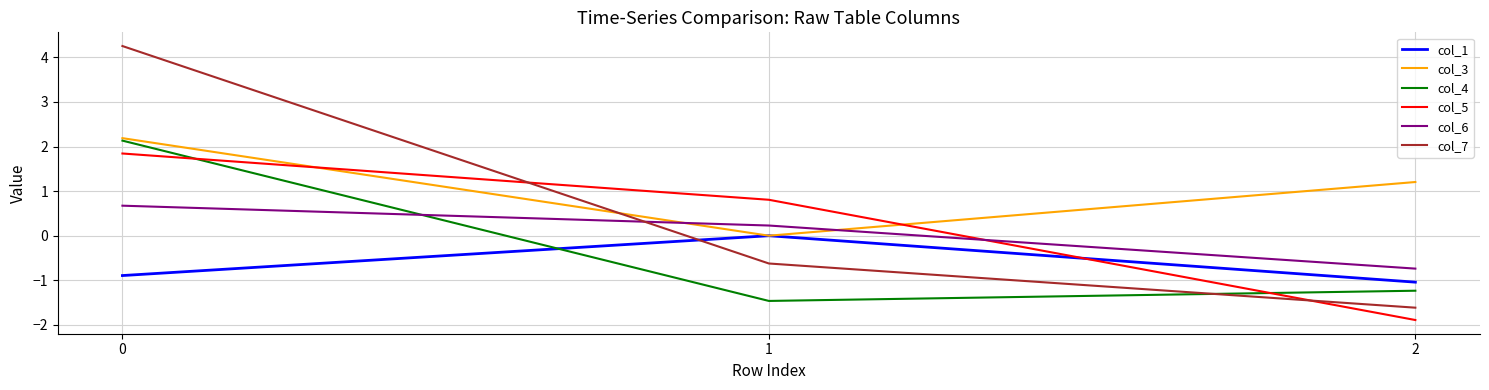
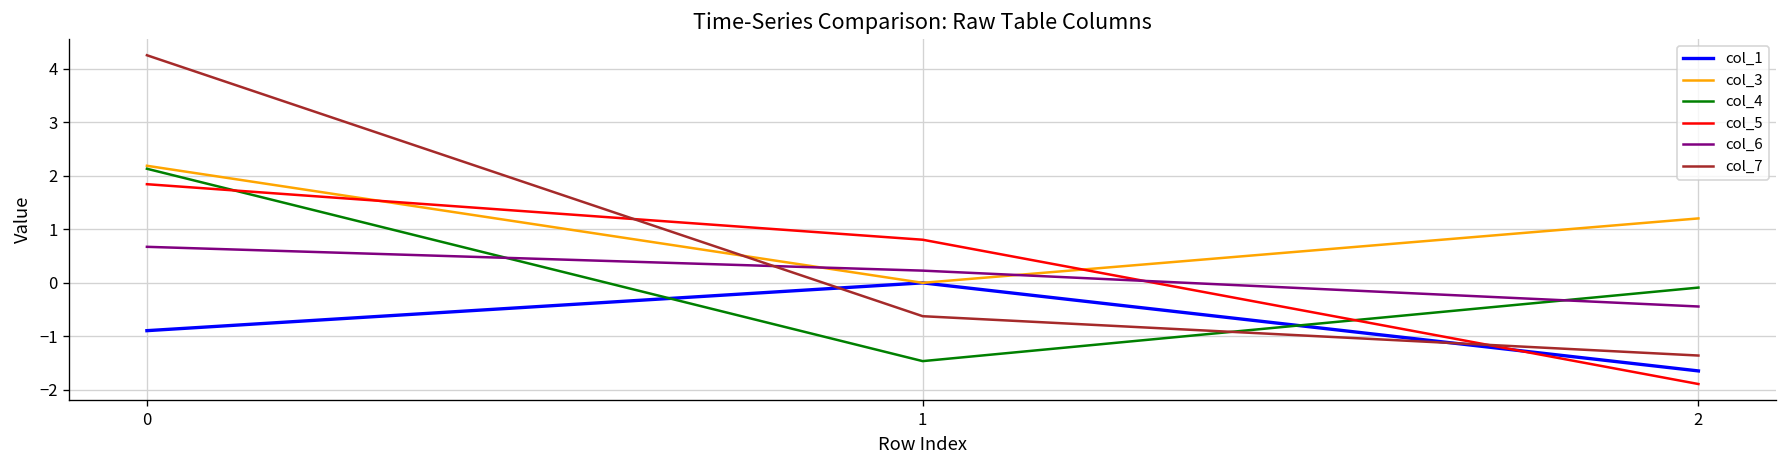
col_1, 2: -1.0 -> -1.6
col_4, 2: -1.2 -> -0.1
col_6, 2: -0.7 -> -0.4
col_7, 2: -1.6 -> -1.4
